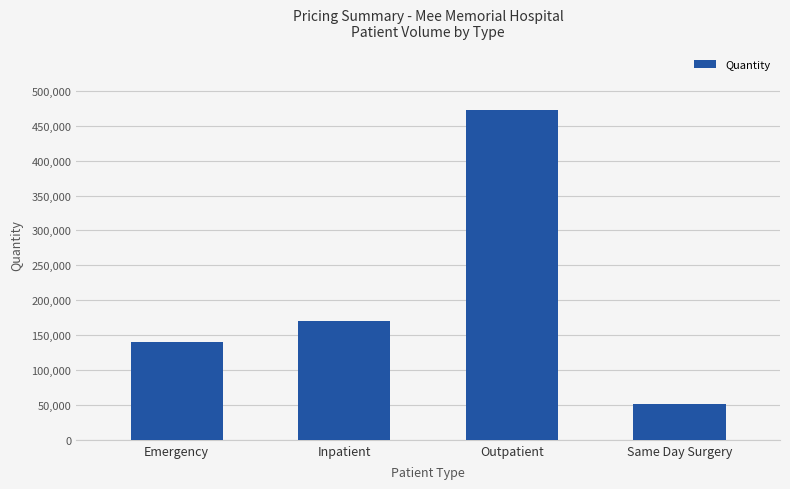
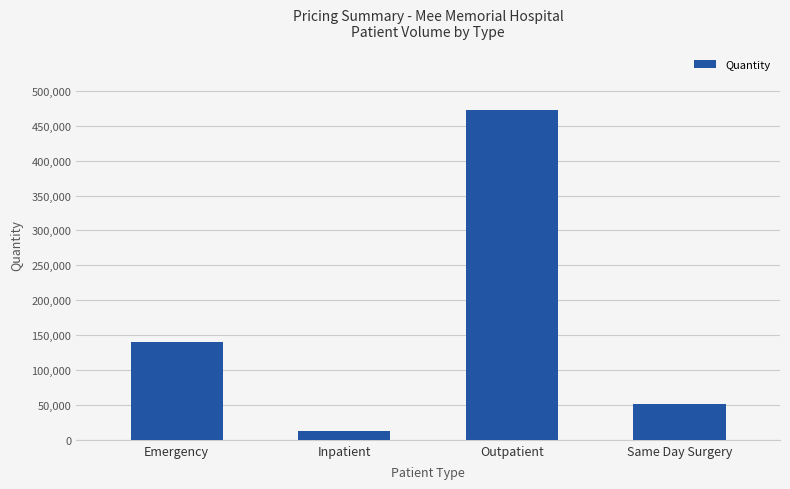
Inpatient: 170,000 -> 10,000
